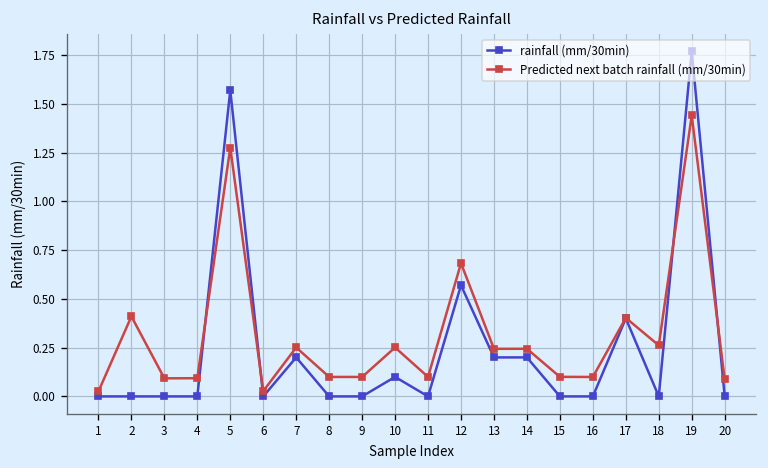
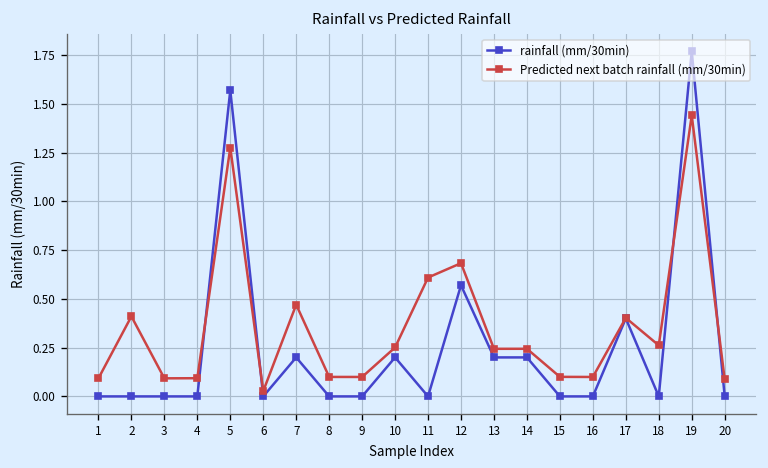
Predicted next batch rainfall (mm/30min), 1: 0.03 -> 0.09
Predicted next batch rainfall (mm/30min), 7: 0.25 -> 0.47
rainfall (mm/30min), 10: 0.1 -> 0.2
Predicted next batch rainfall (mm/30min), 11: 0.10 -> 0.61
